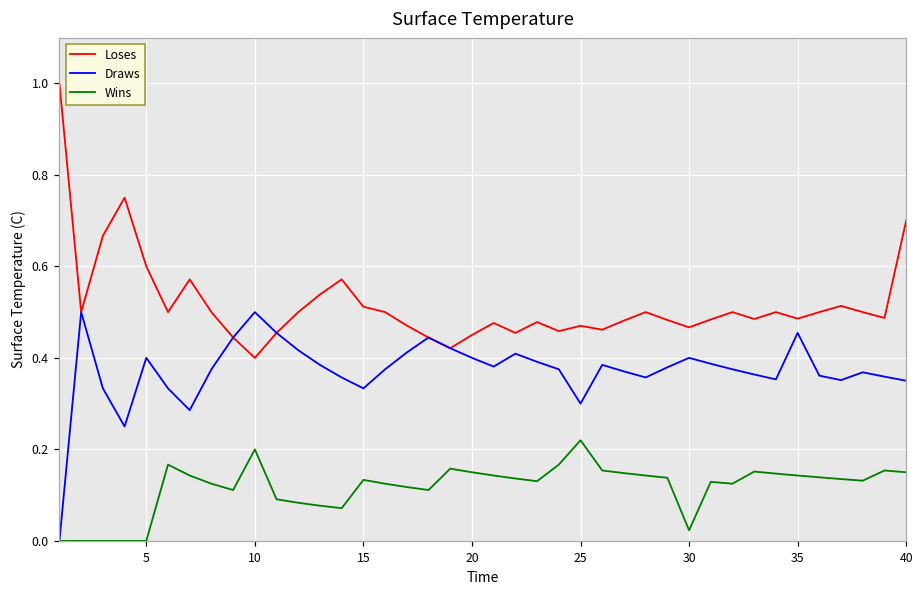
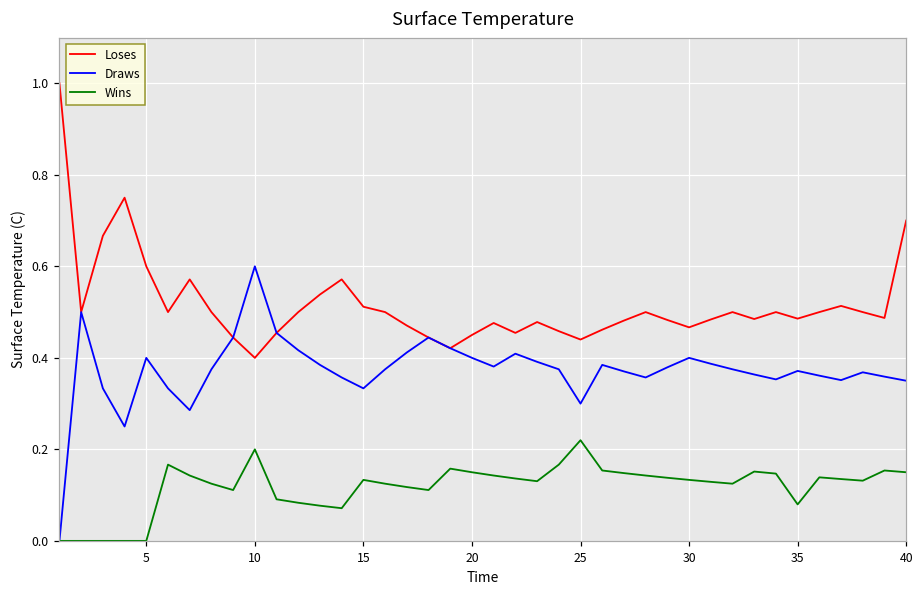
Draws, 10: 0.5 -> 0.6
Loses, 25: 0.47 -> 0.44
Wins, 30: 0.02 -> 0.13
Draws, 35: 0.45 -> 0.37
Wins, 35: 0.14 -> 0.08
